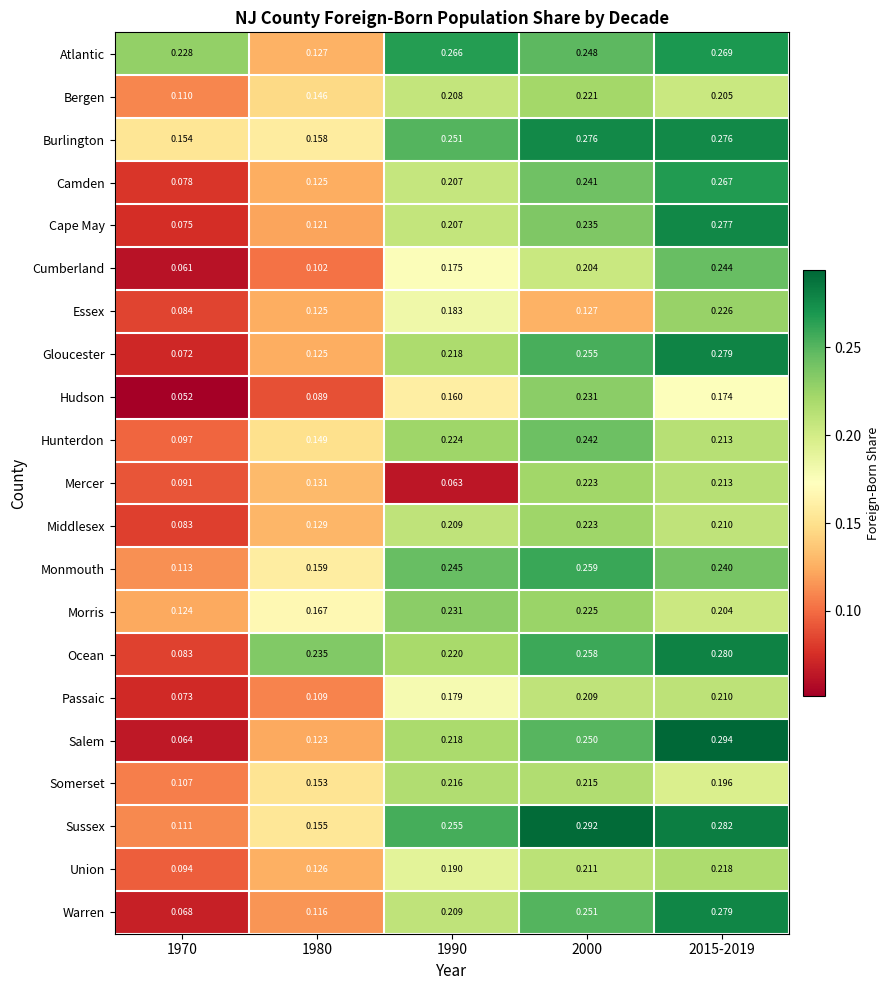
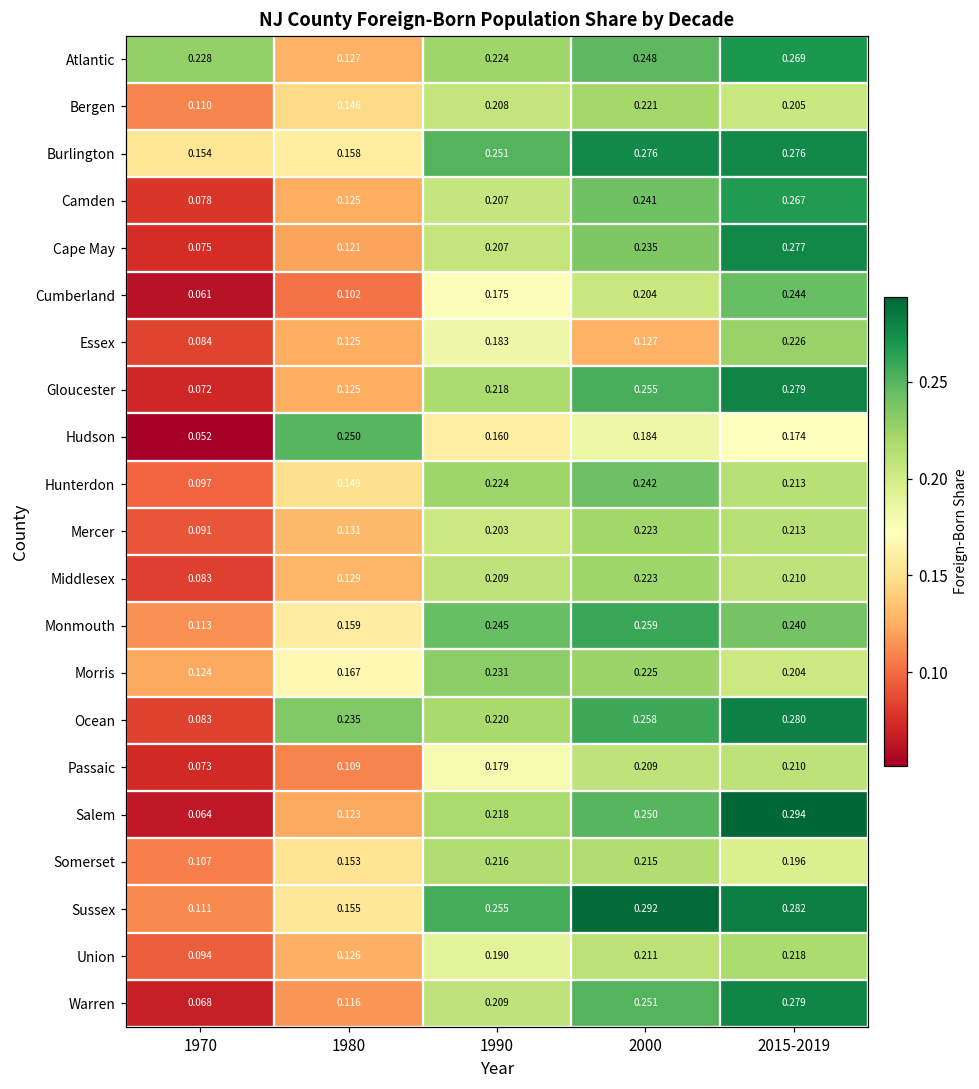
Atlantic, 1990: 0.266 -> 0.224
Hudson, 1980: 0.089 -> 0.250
Hudson, 2000: 0.231 -> 0.184
Mercer, 1990: 0.063 -> 0.203
